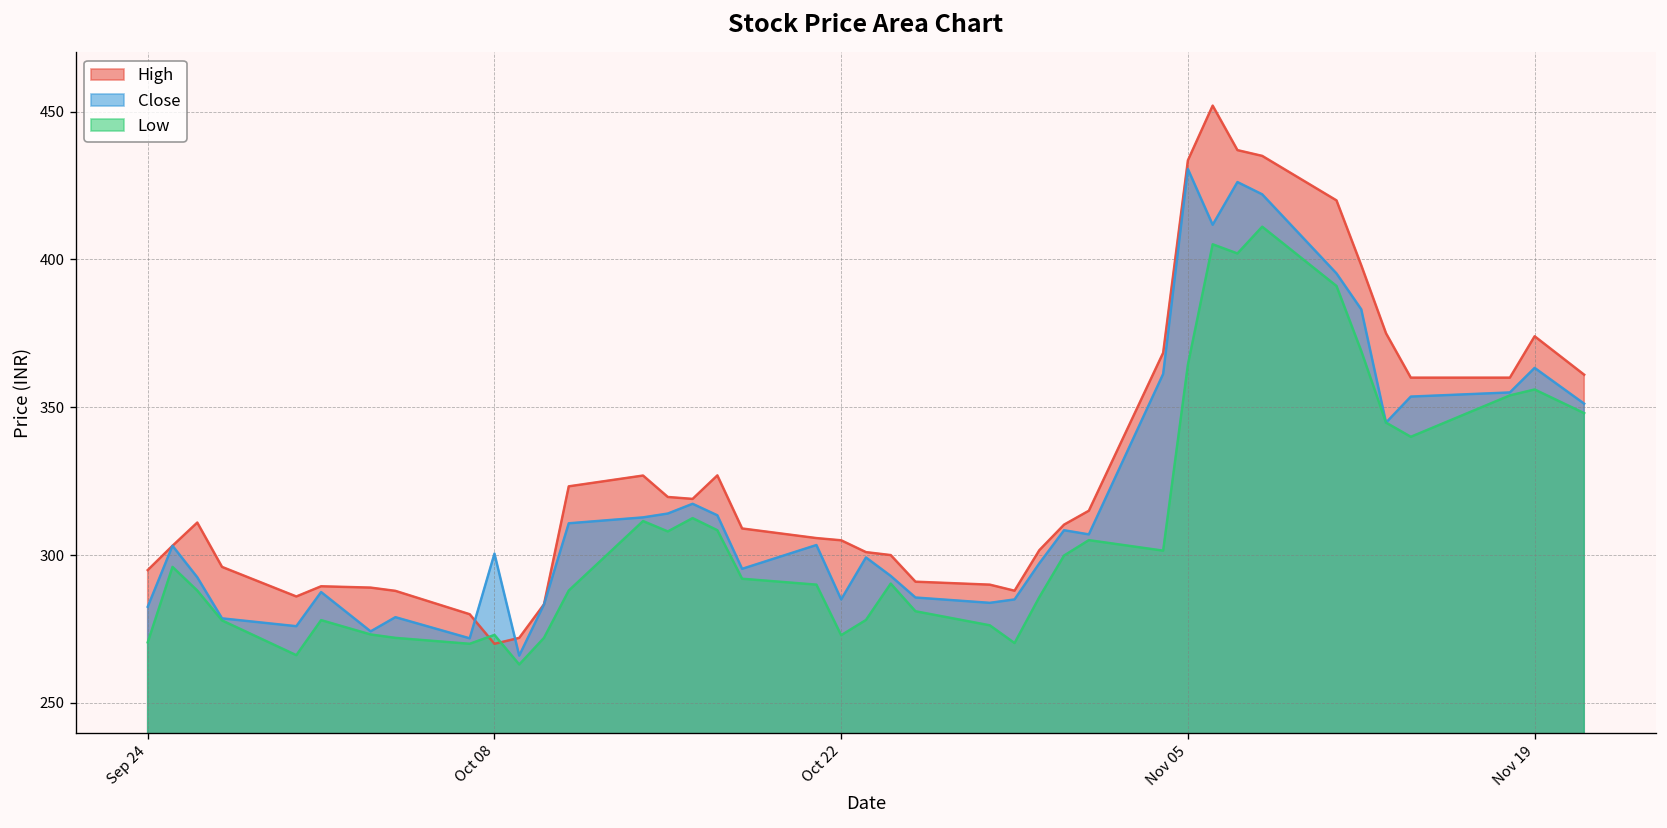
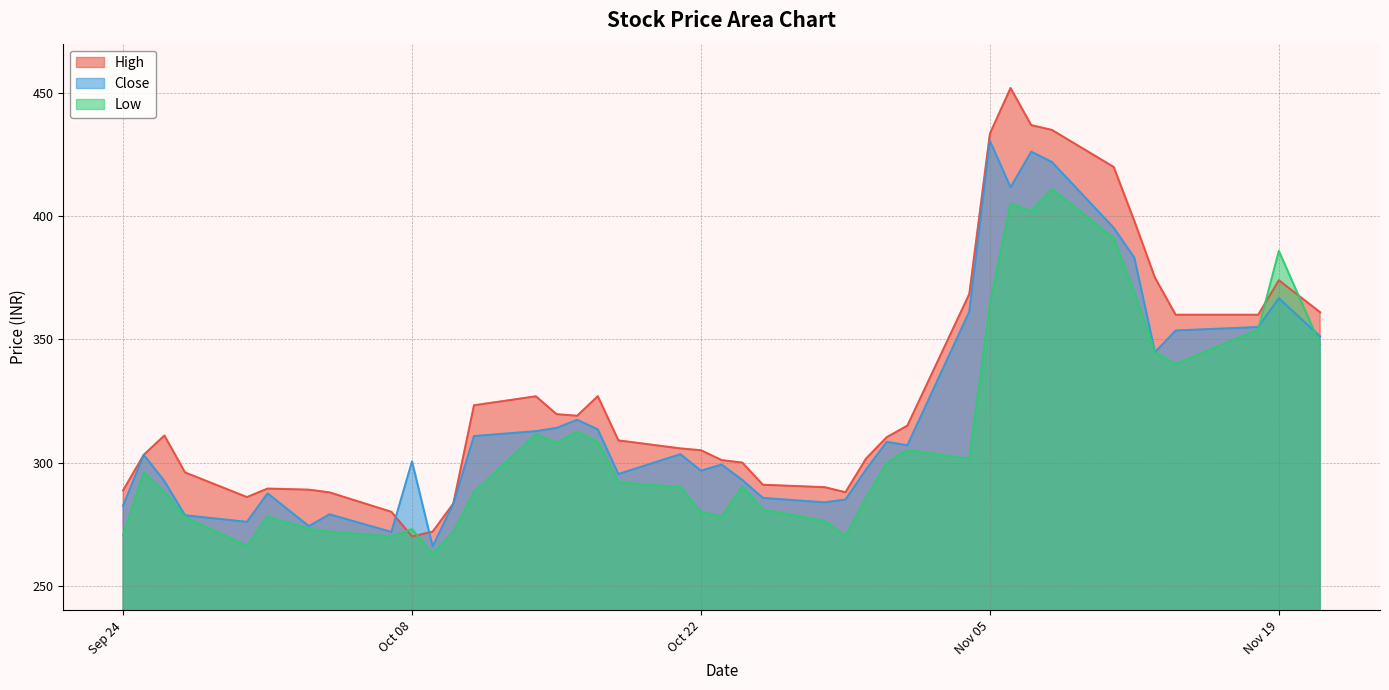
High, Sep 24: 295 -> 289
Close, Oct 22: 285 -> 297
Low, Oct 22: 273 -> 280
Close, Nov 19: 363 -> 367
Low, Nov 19: 356 -> 386
